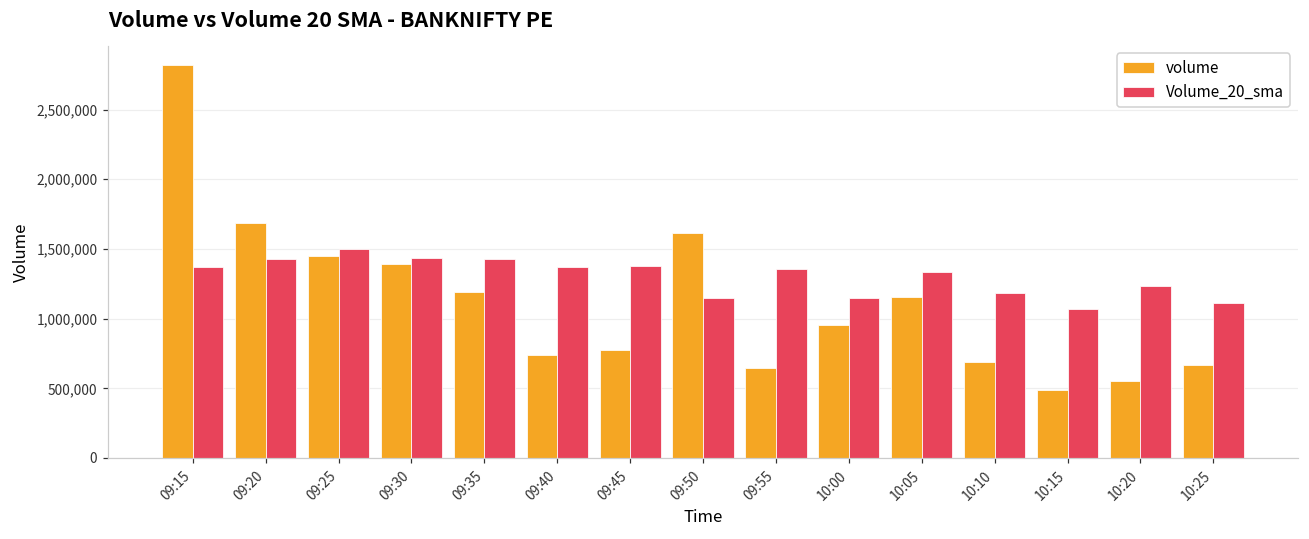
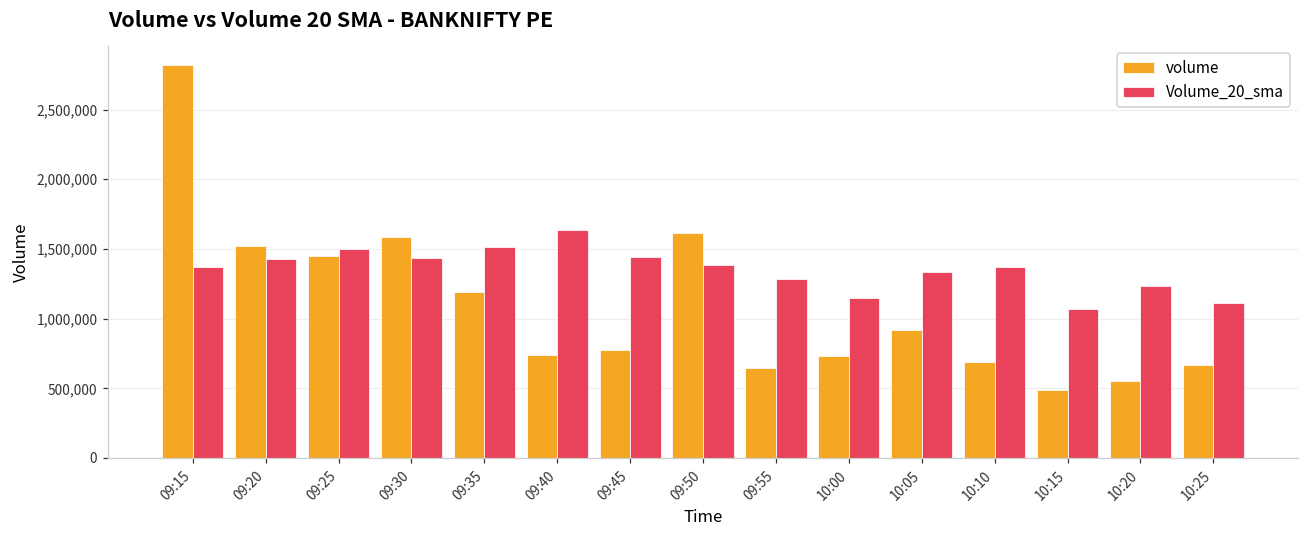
volume, 09:20: 1,680,000 -> 1,520,000
volume, 09:30: 1,390,000 -> 1,590,000
Volume_20_sma, 09:35: 1,430,000 -> 1,520,000
Volume_20_sma, 09:40: 1,370,000 -> 1,630,000
Volume_20_sma, 09:45: 1,380,000 -> 1,440,000
Volume_20_sma, 09:50: 1,150,000 -> 1,380,000
Volume_20_sma, 09:55: 1,360,000 -> 1,290,000
volume, 10:00: 950,000 -> 730,000
volume, 10:05: 1,160,000 -> 920,000
Volume_20_sma, 10:10: 1,180,000 -> 1,370,000
